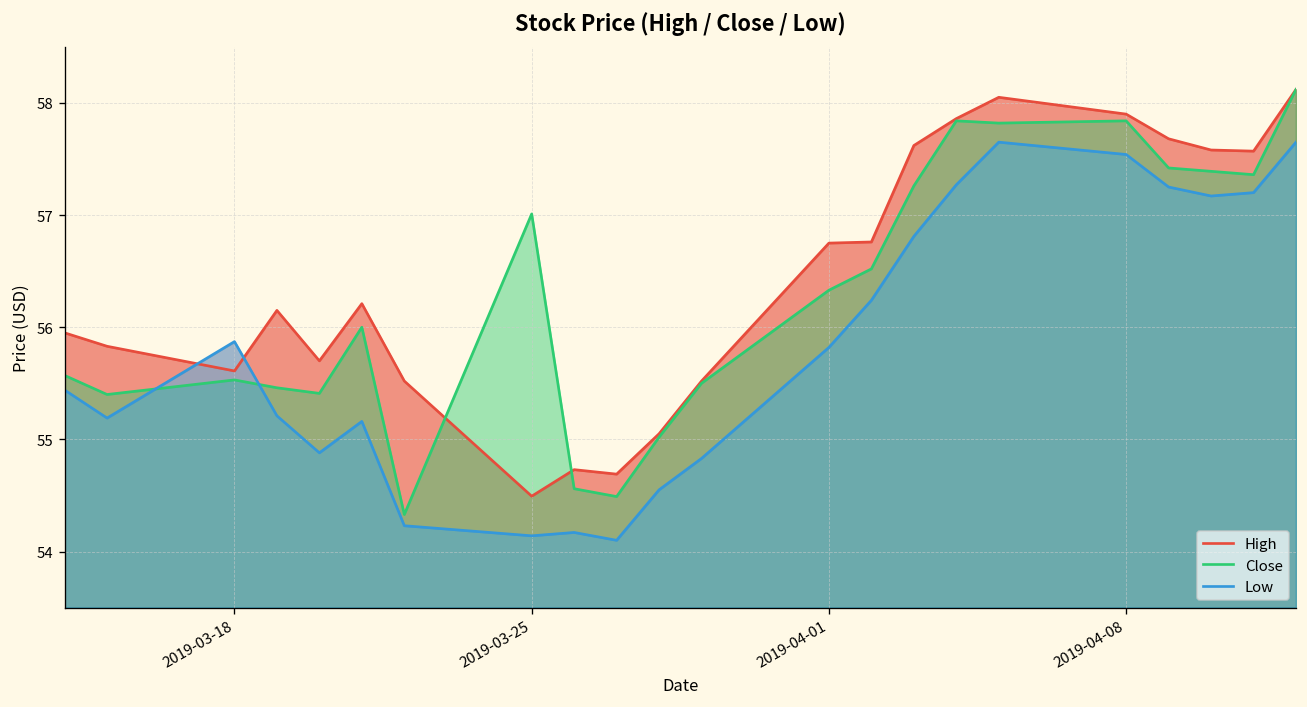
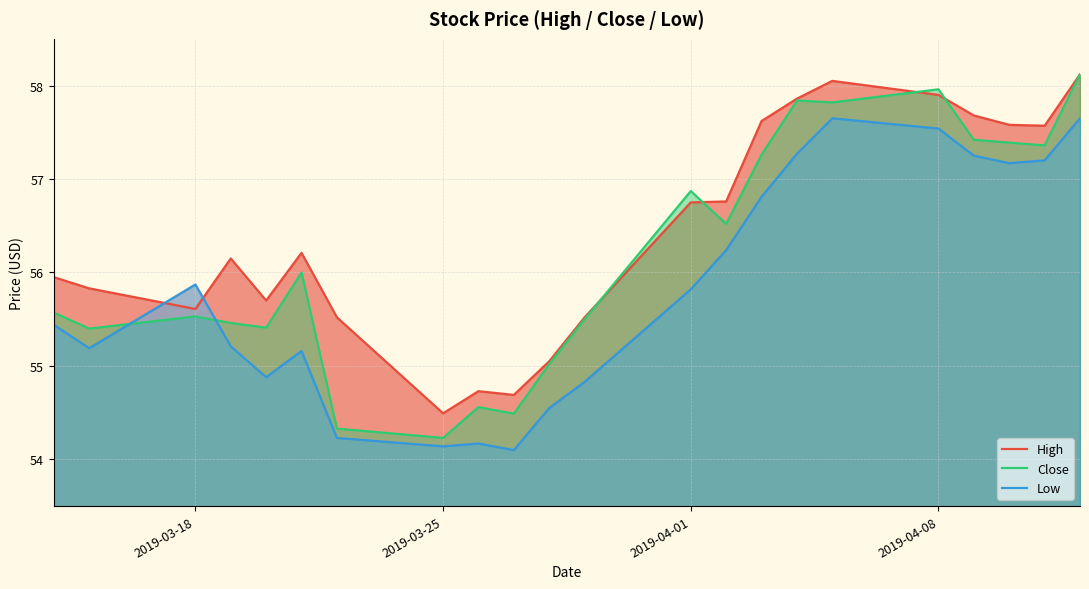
Close, 2019-03-25: 57.0 -> 54.2
Close, 2019-04-01: 56.3 -> 56.9
Close, 2019-04-08: 57.8 -> 58.0
